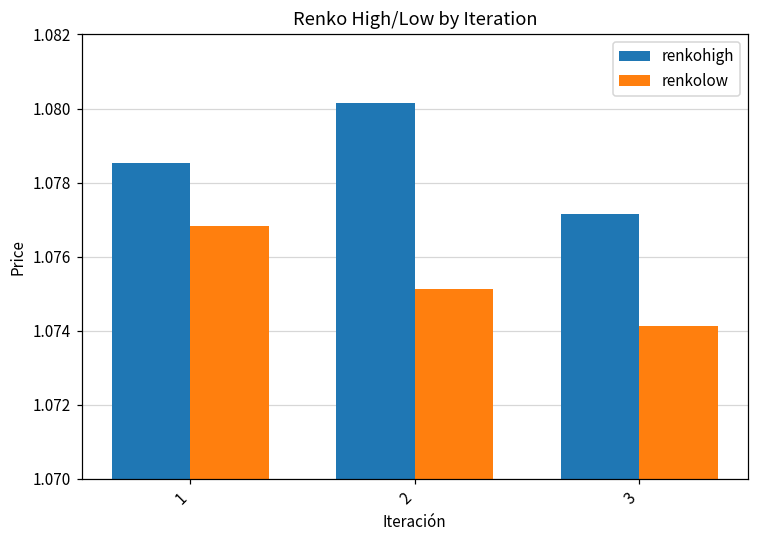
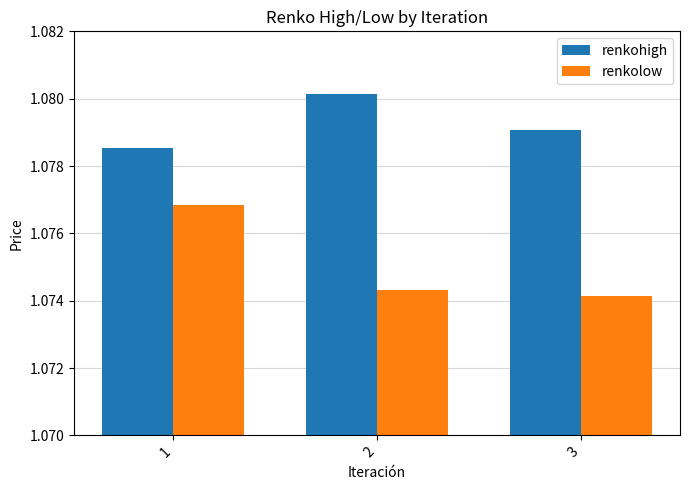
renkolow, 2: 1.0751 -> 1.0743
renkohigh, 3: 1.0771 -> 1.0791
